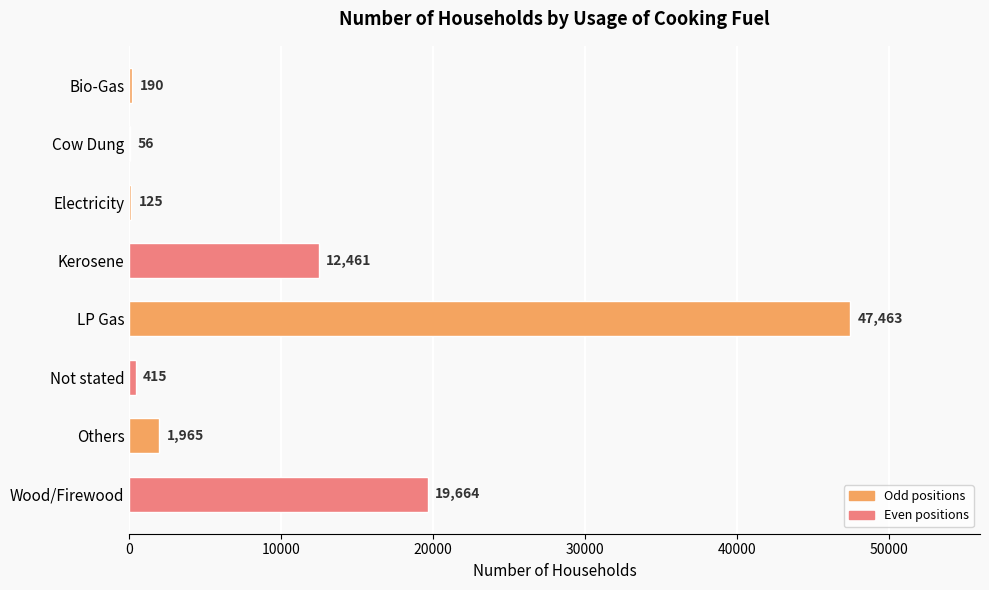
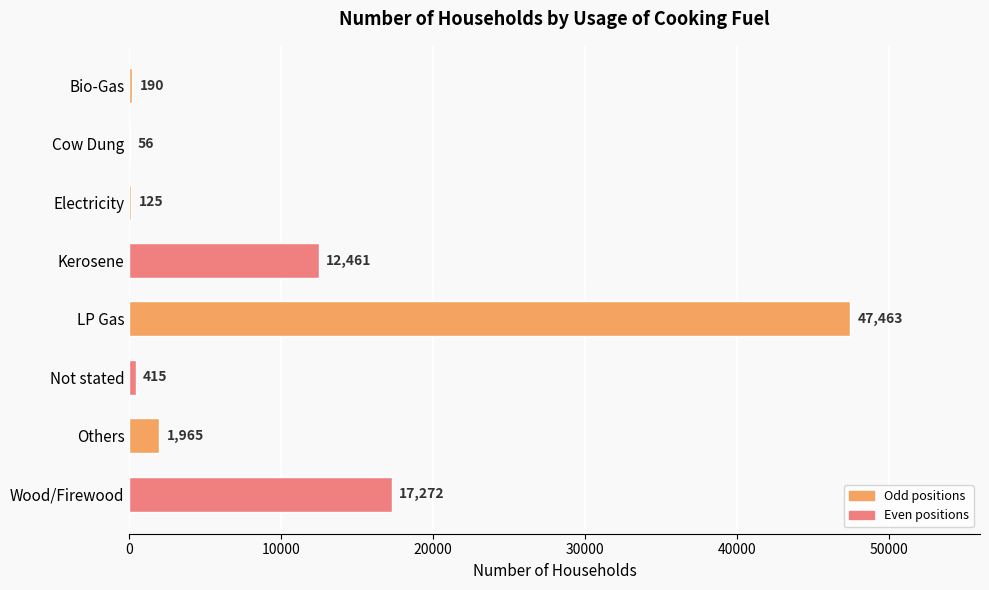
Wood/Firewood: 19,664 -> 17,272
